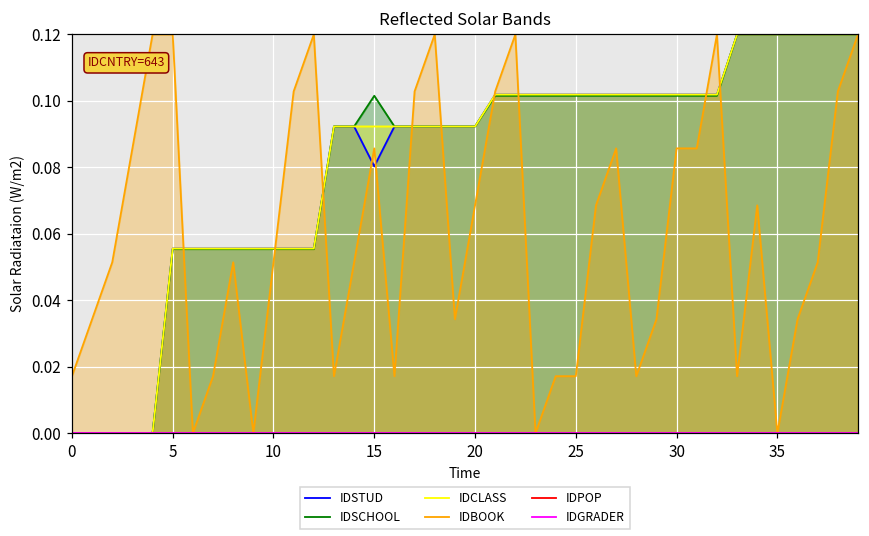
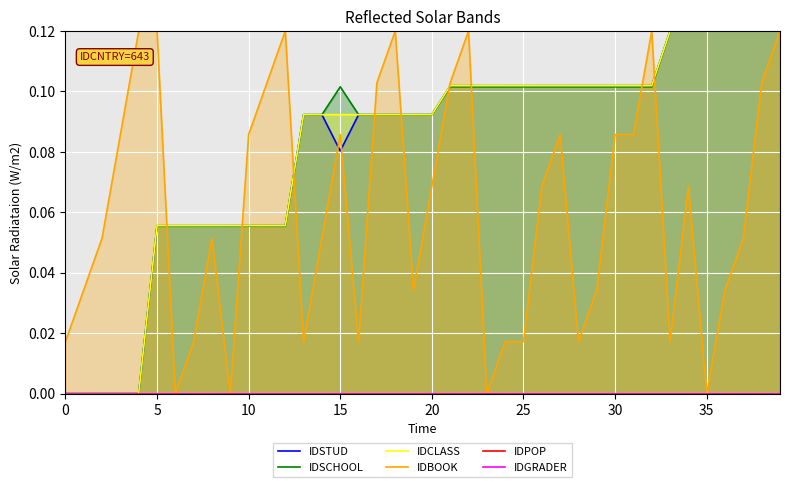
IDBOOK, 10: 0.051 -> 0.086
